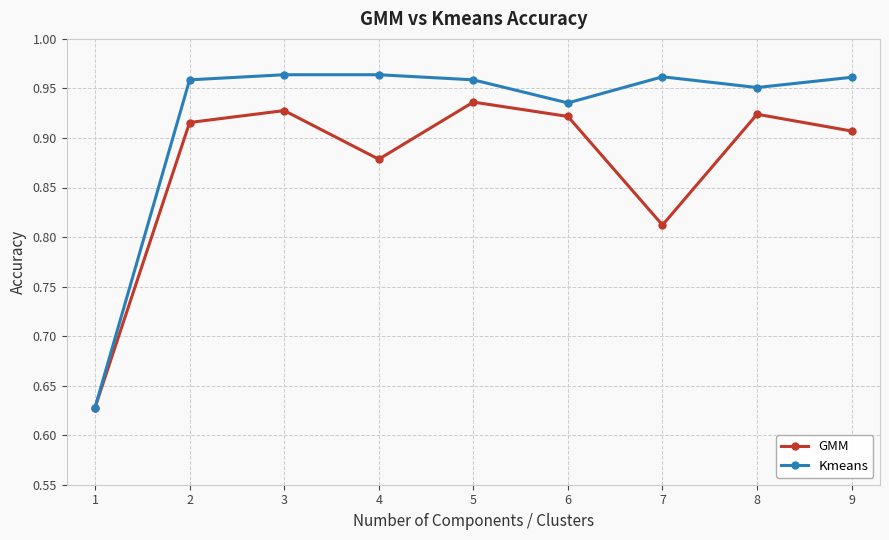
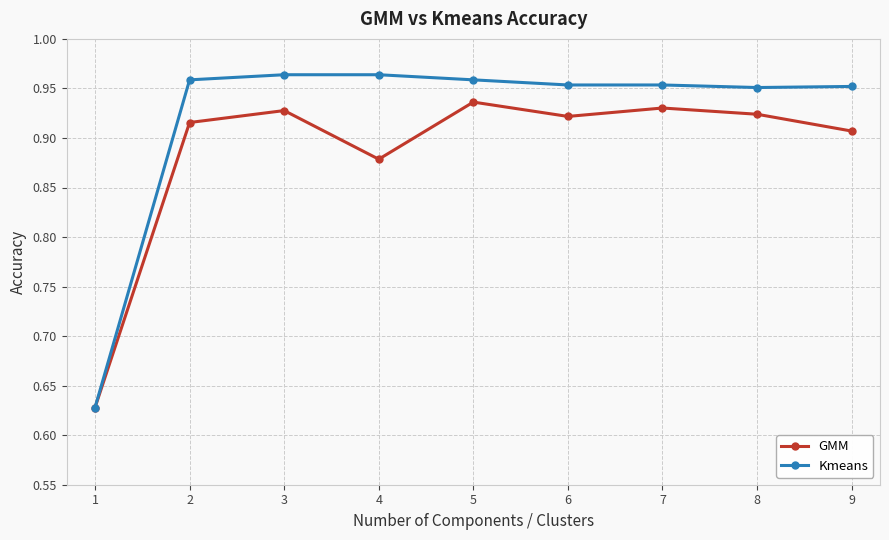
Kmeans, 6: 0.94 -> 0.95
GMM, 7: 0.81 -> 0.93
Kmeans, 7: 0.96 -> 0.95
Kmeans, 9: 0.96 -> 0.95
